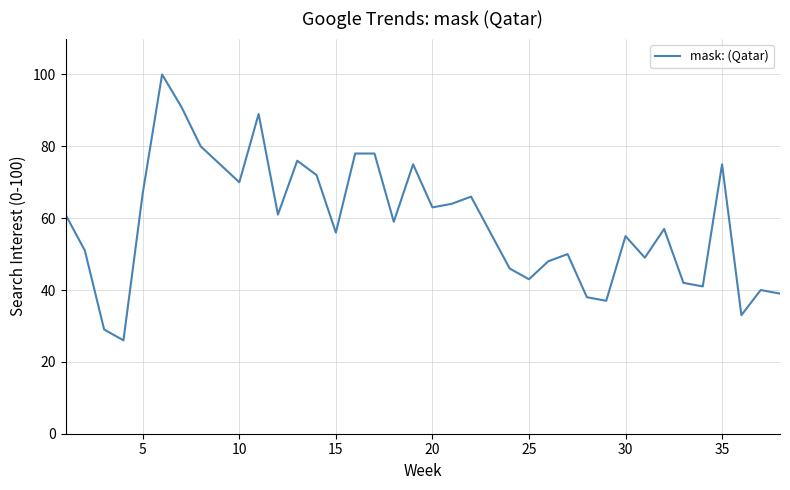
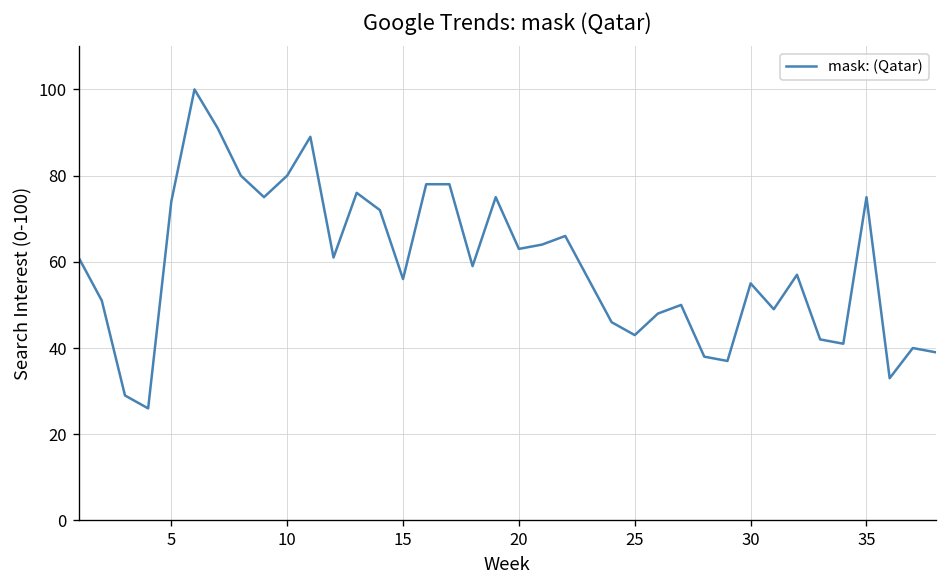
5: 67 -> 74
10: 70 -> 80
